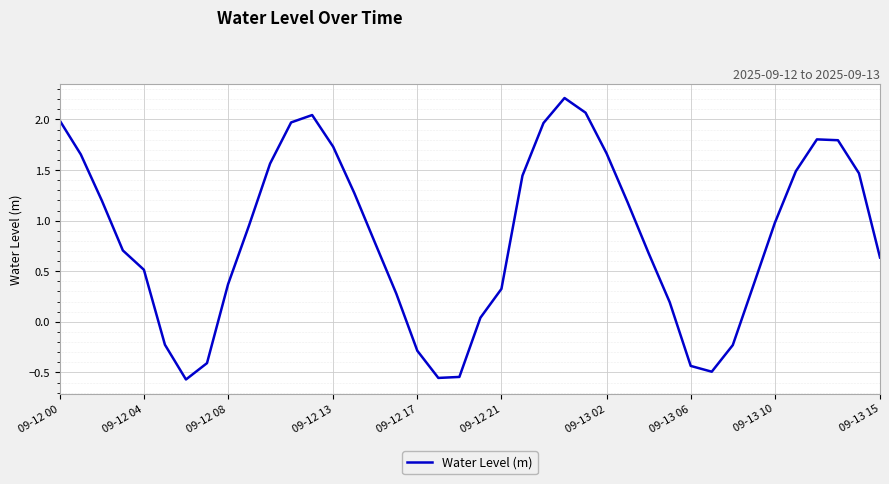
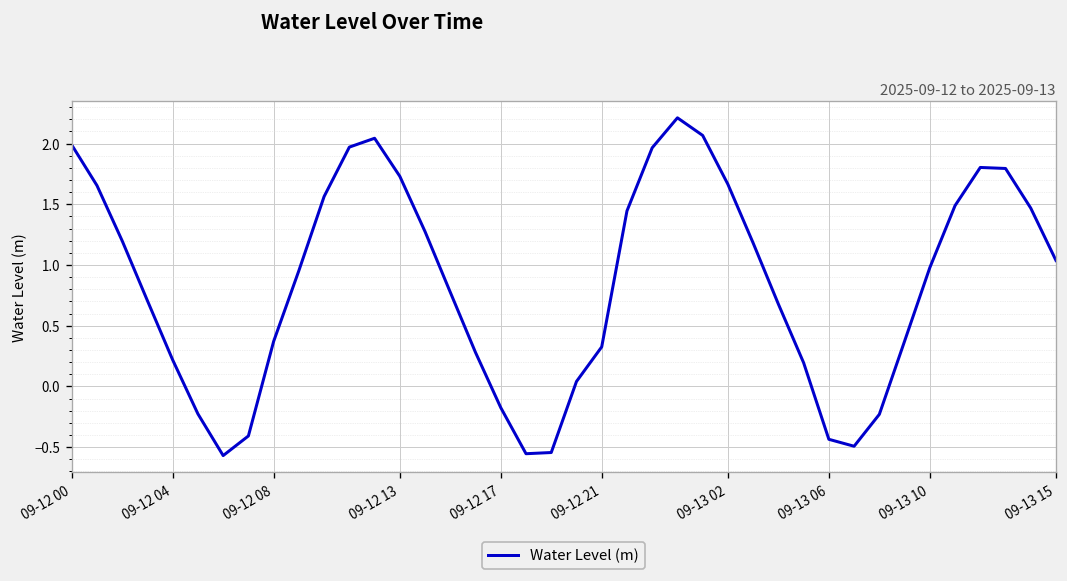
09-12 04: 0.51 -> 0.22
09-12 17: -0.29 -> -0.18
09-13 15: 0.64 -> 1.04
